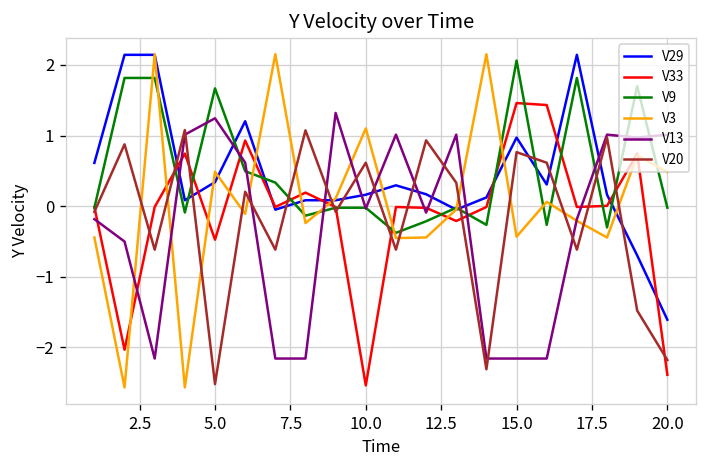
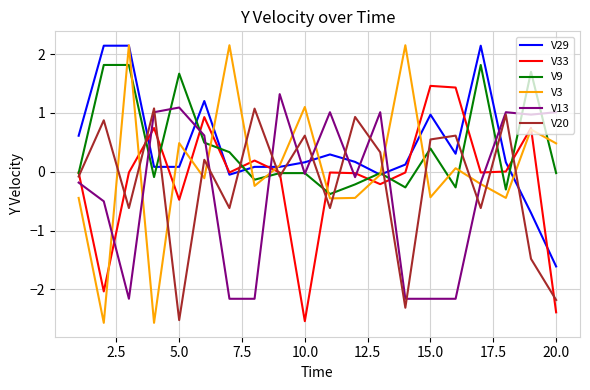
V29, 5.0: 0.3 -> 0.1
V13, 5.0: 1.2 -> 1.1
V9, 15.0: 2.1 -> 0.4
V20, 15.0: 0.8 -> 0.5
